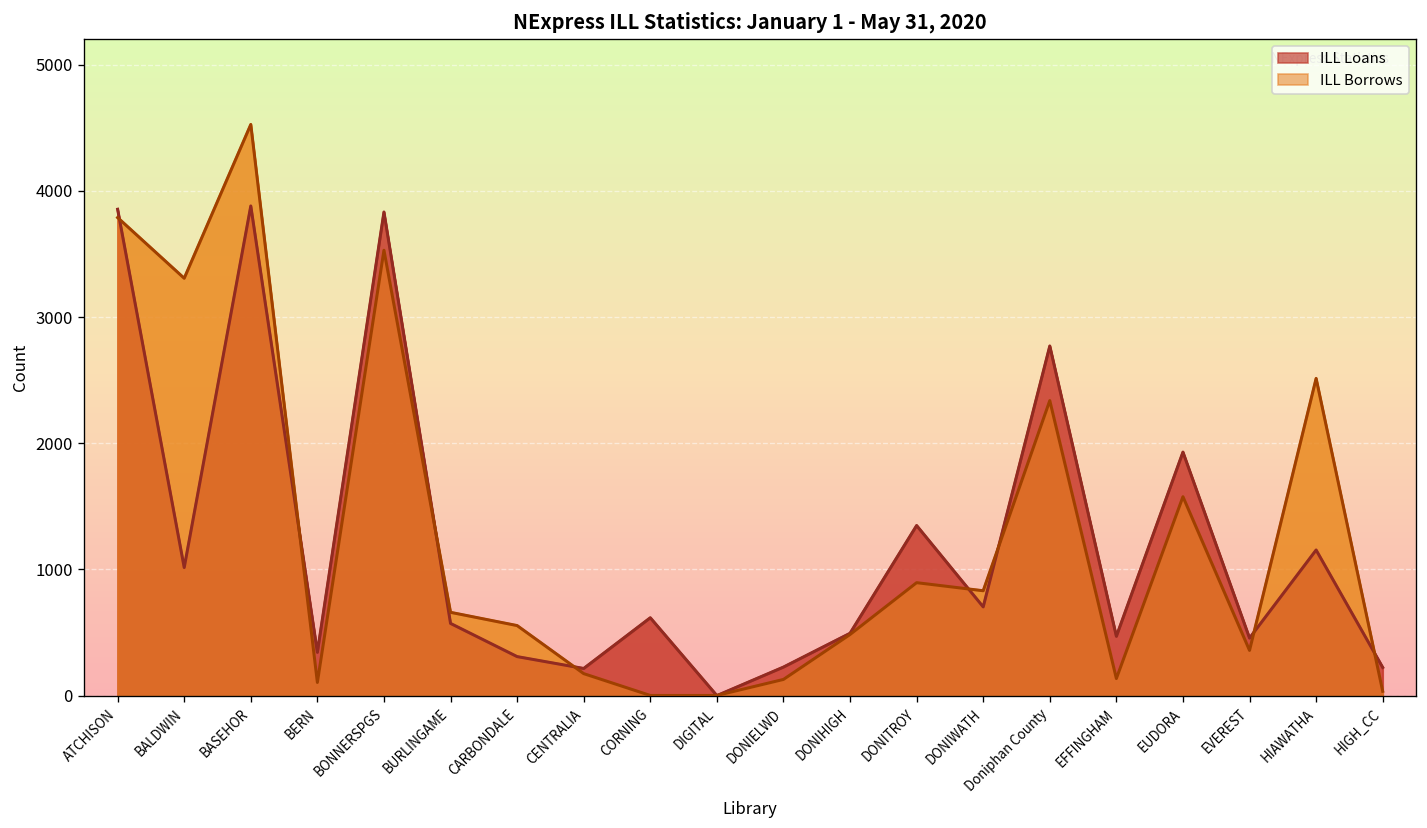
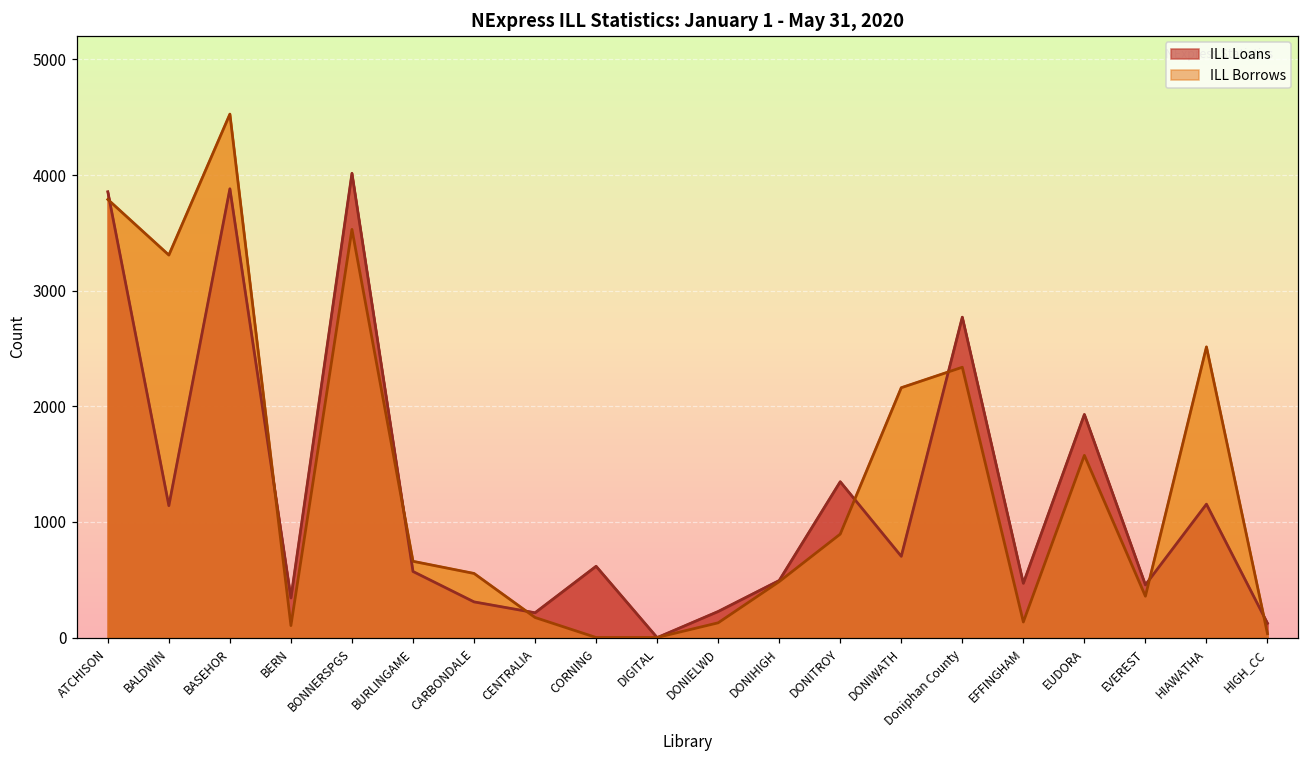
ILL Loans, BALDWIN: 1020 -> 1140
ILL Loans, BONNERSPGS: 3830 -> 4020
ILL Borrows, DONIWATH: 830 -> 2160
ILL Loans, HIGH_CC: 220 -> 120
